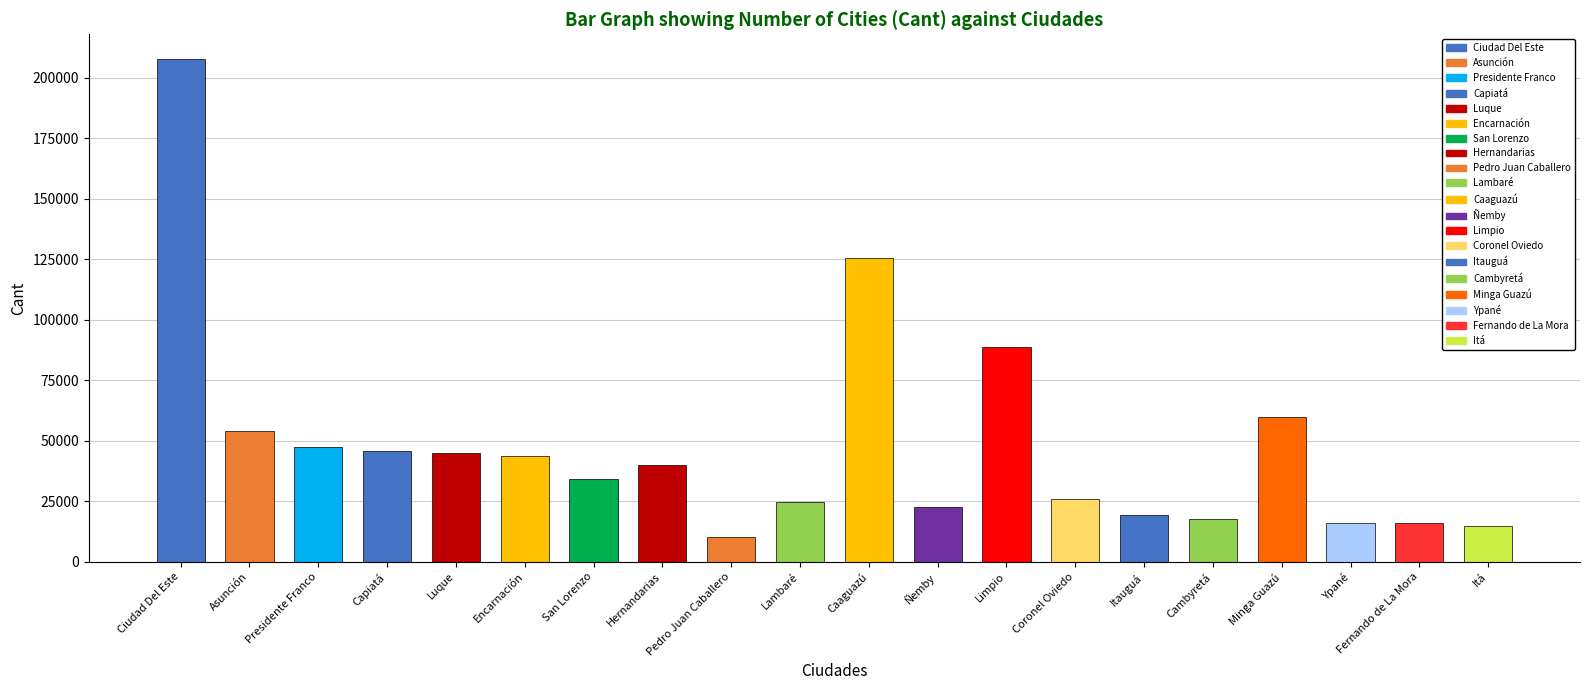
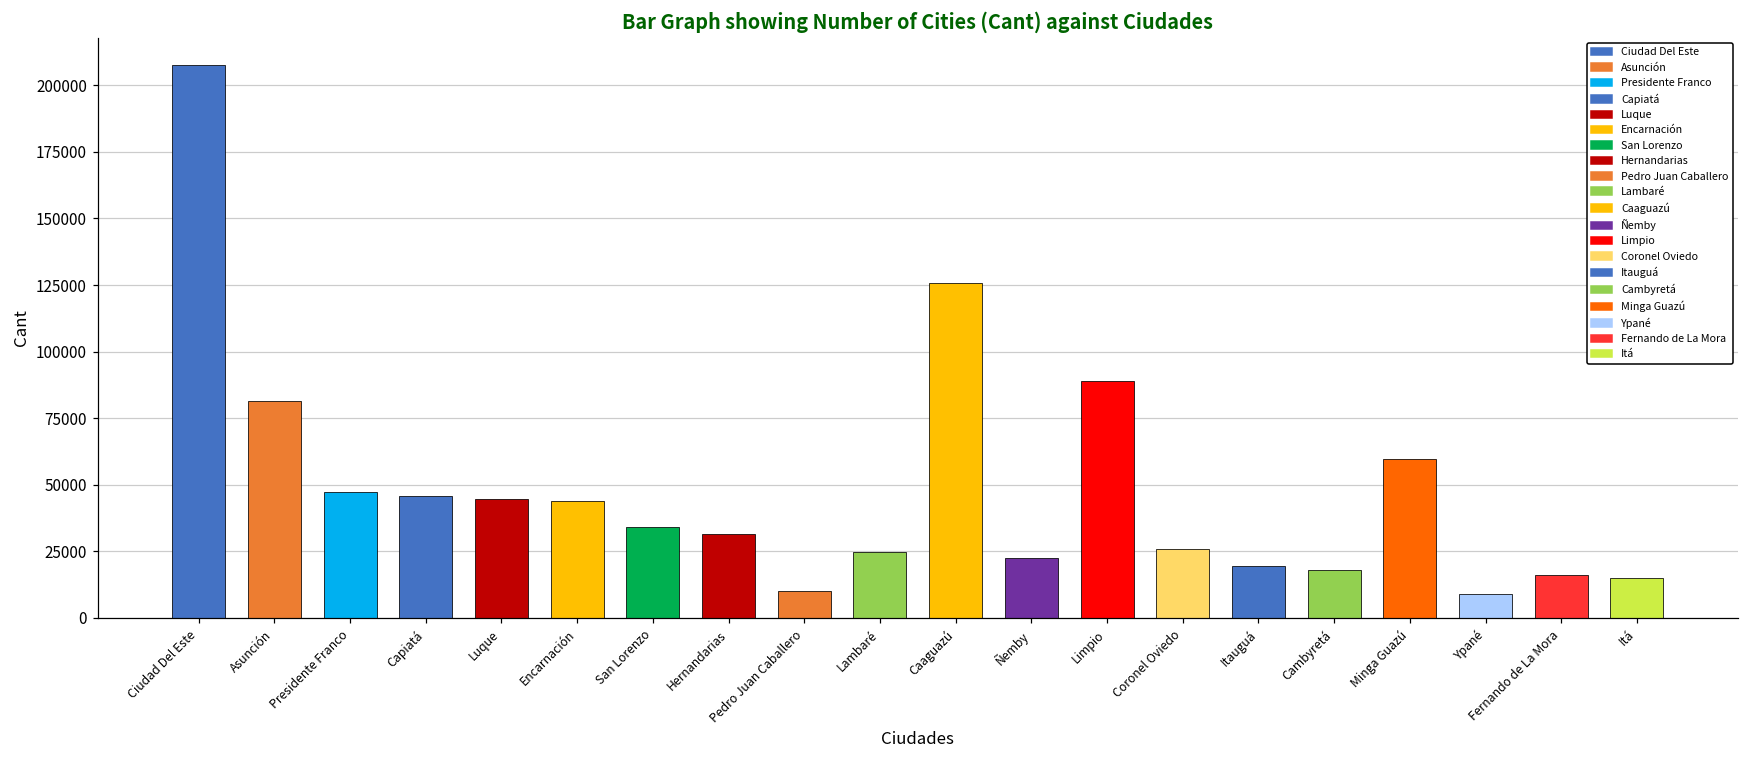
Asunción: 54000 -> 82000
Hernandarias: 40000 -> 31000
Ypané: 16000 -> 9000
